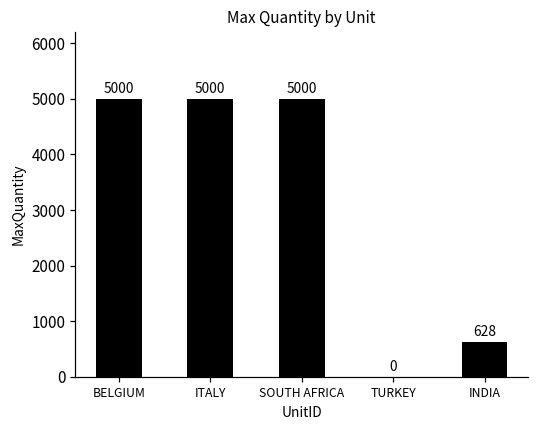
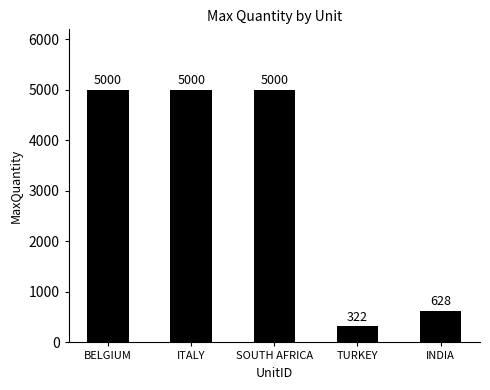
TURKEY: 0 -> 322
